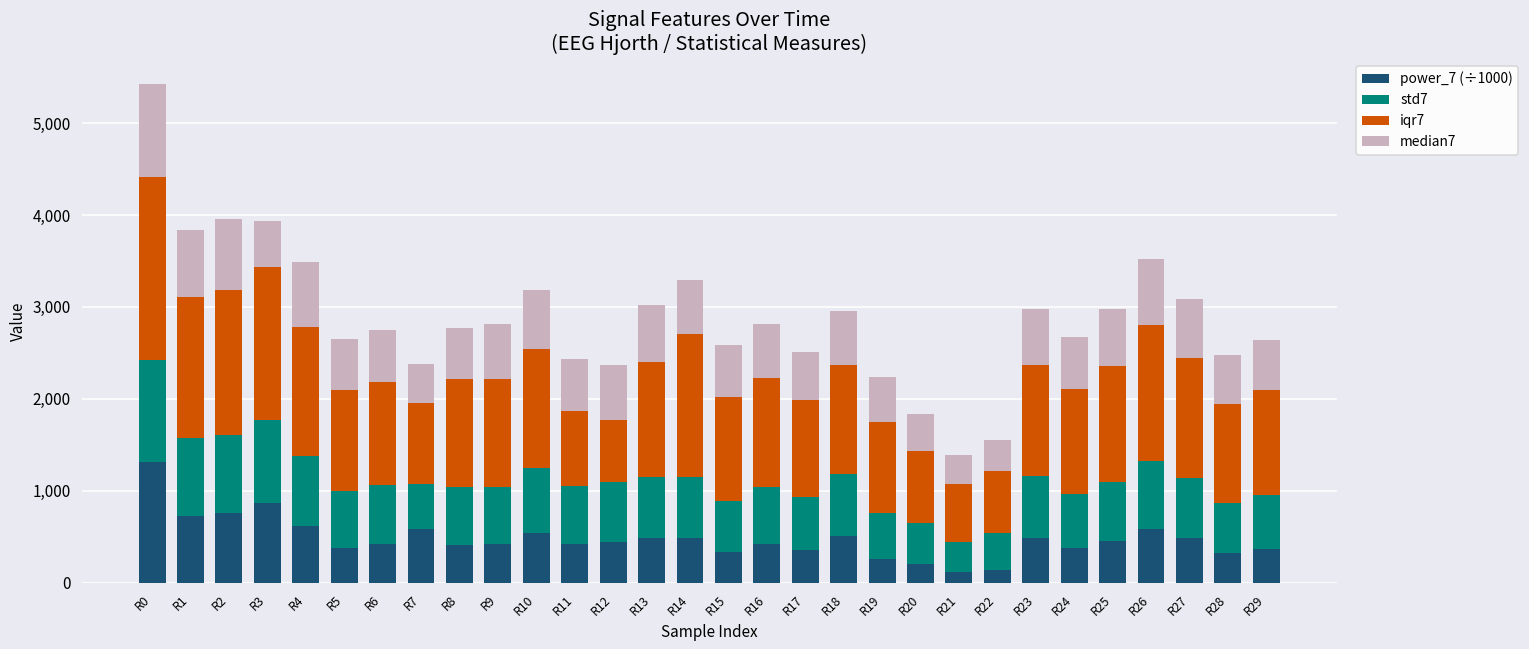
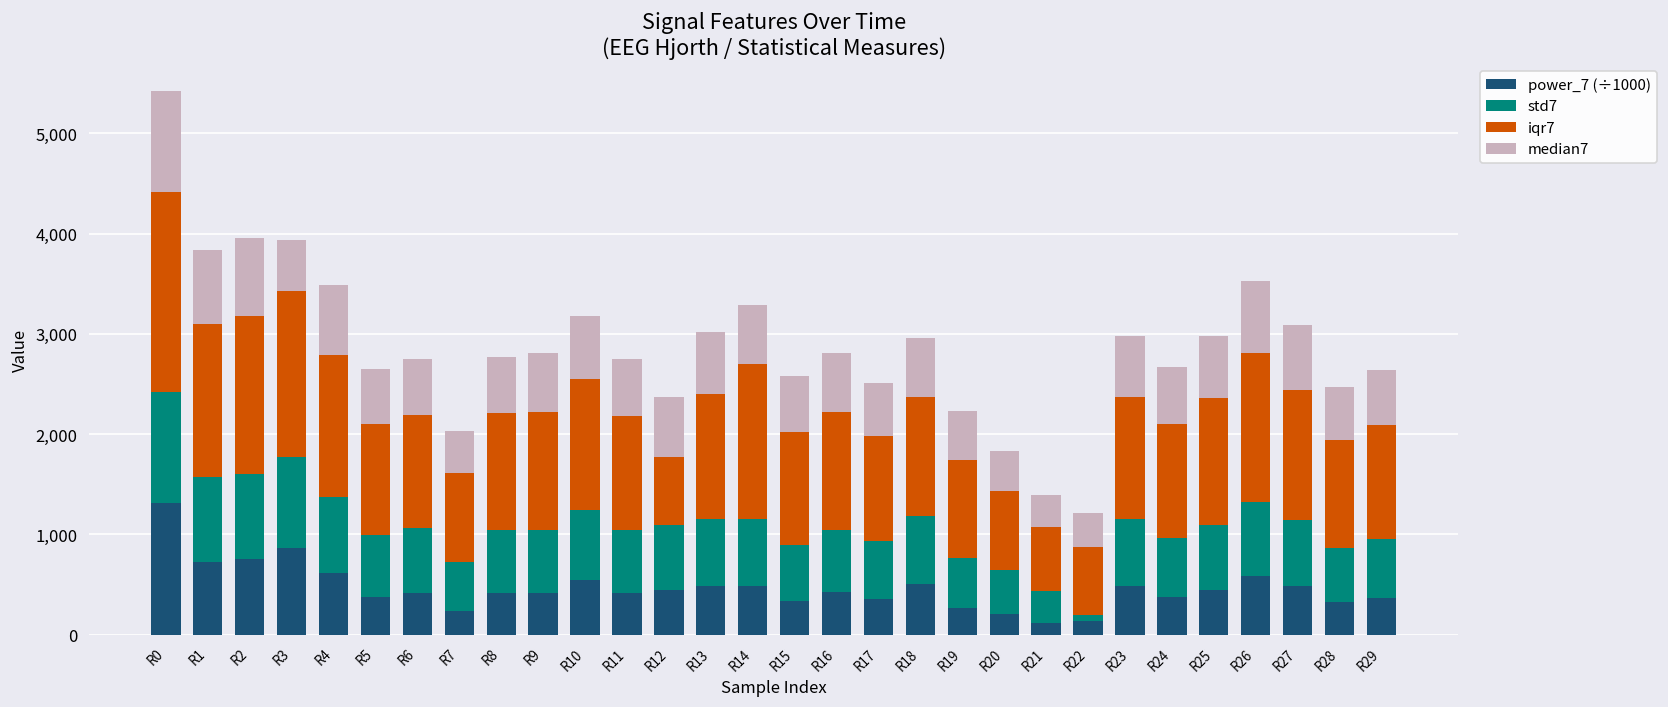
power_7 (÷1000), R7: 600 -> 200
iqr7, R11: 800 -> 1,100
std7, R22: 400 -> 100
